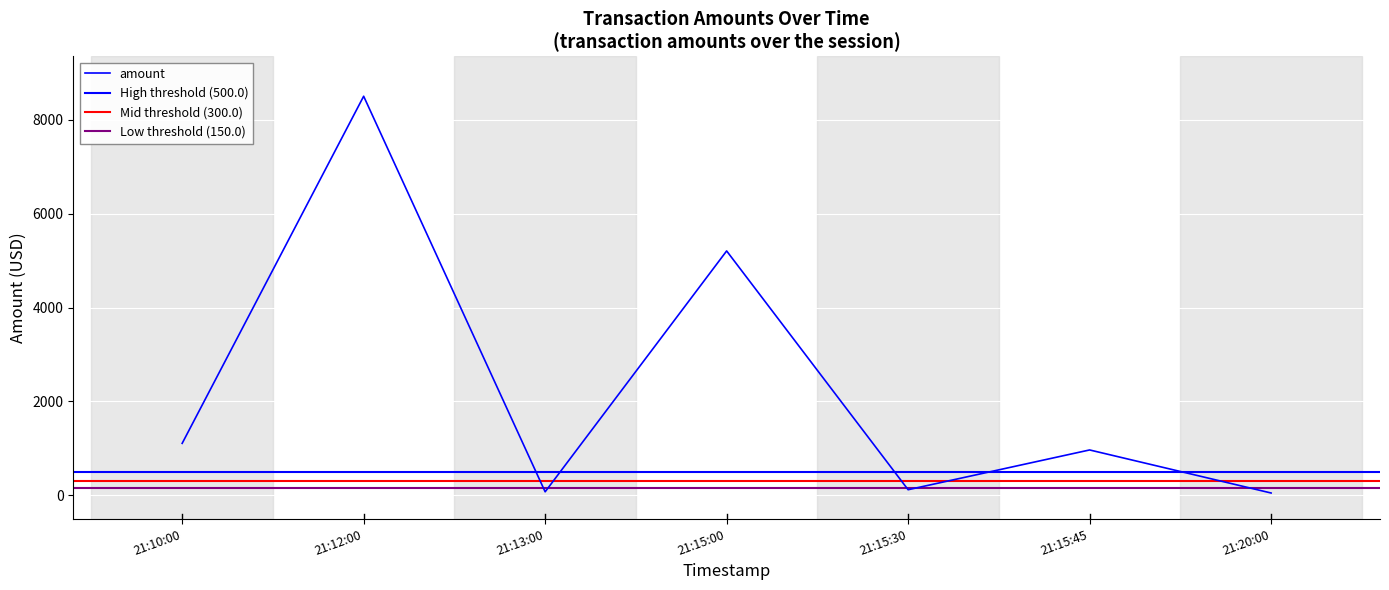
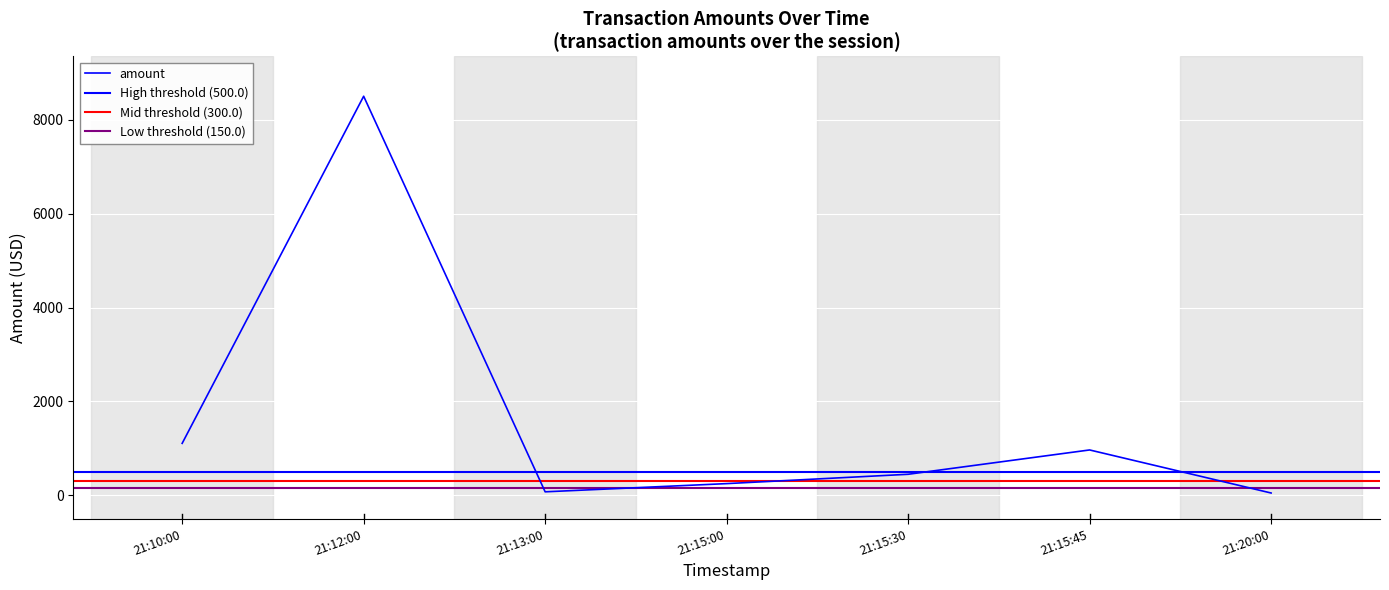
21:15:00: 5200 -> 300
21:15:30: 100 -> 400
